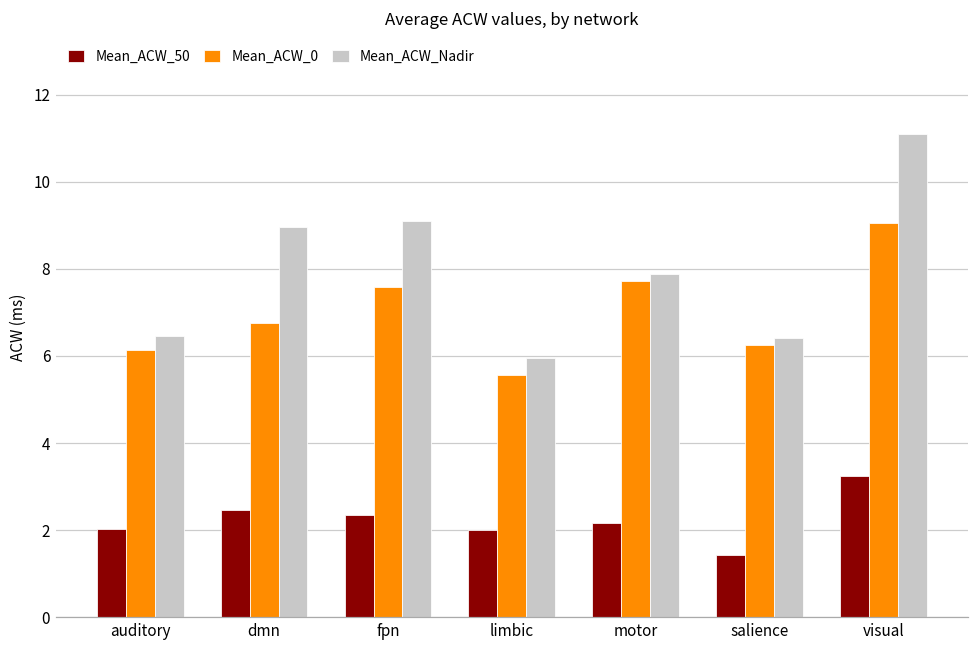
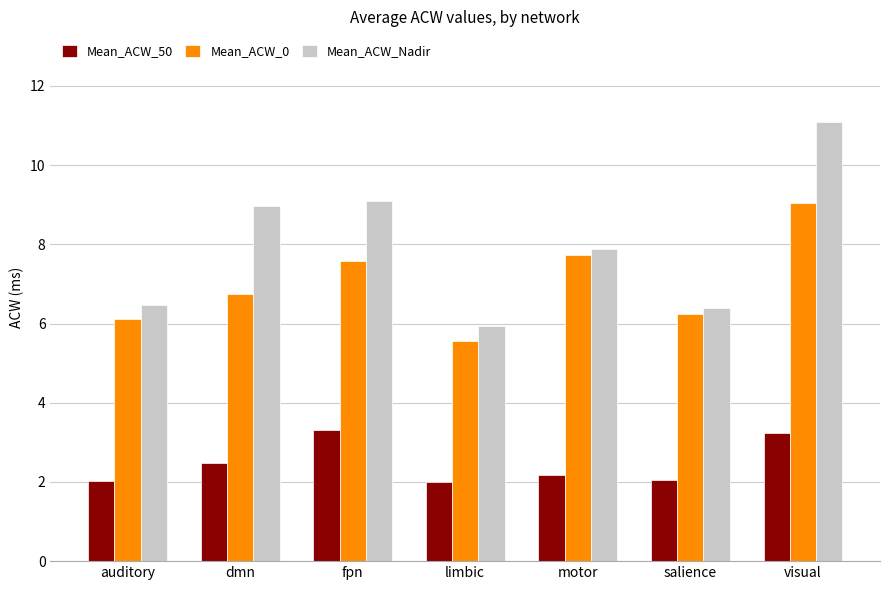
Mean_ACW_50, fpn: 2.4 -> 3.3
Mean_ACW_50, salience: 1.4 -> 2.1
